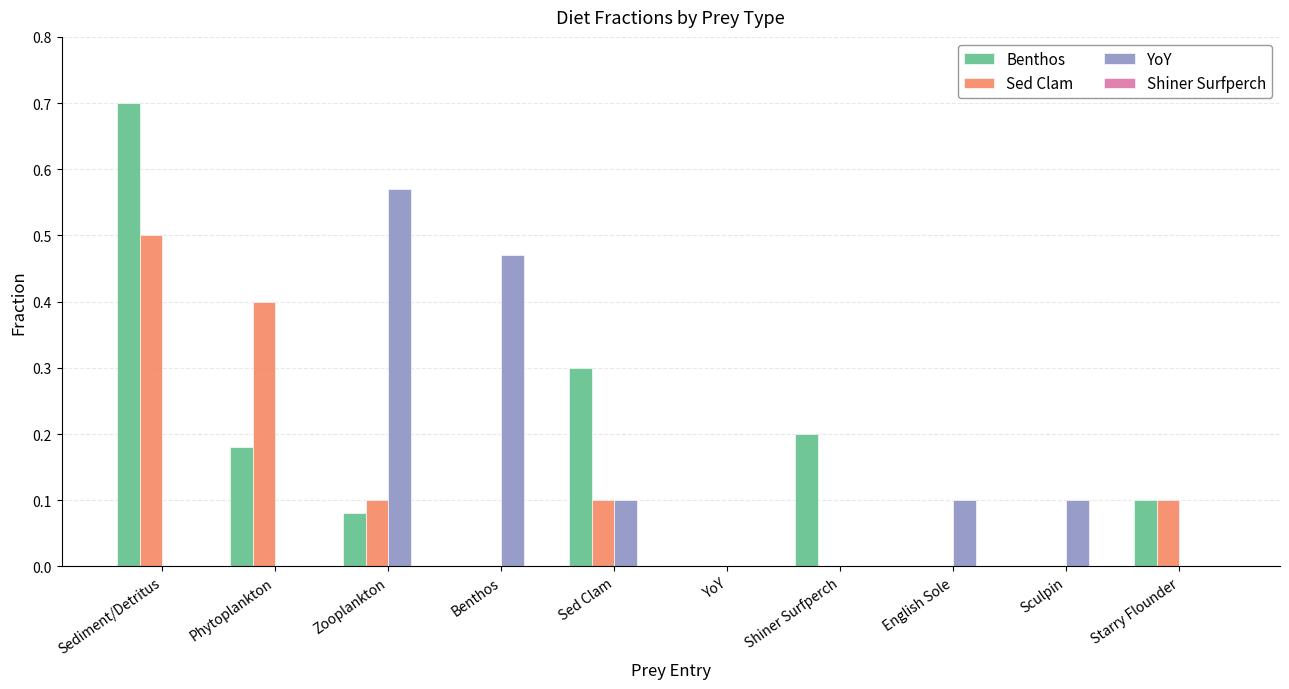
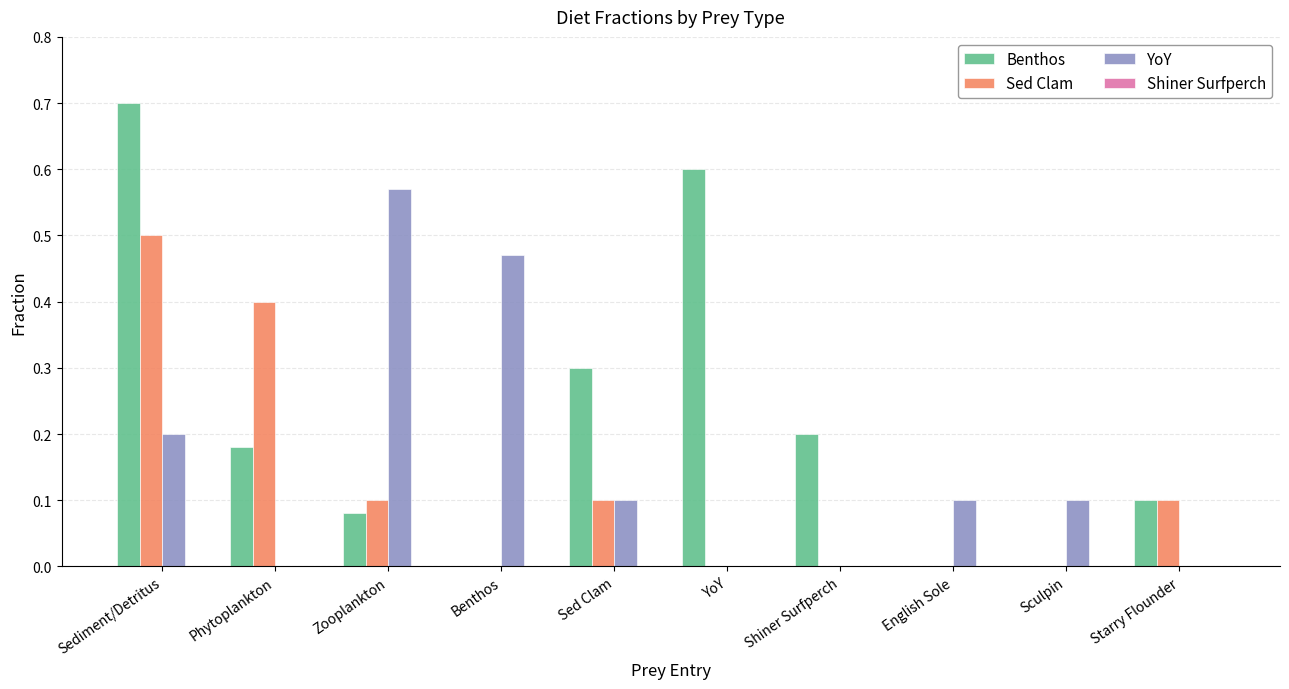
YoY, Sediment/Detritus: 0.0 -> 0.2
Benthos, YoY: 0.0 -> 0.6
